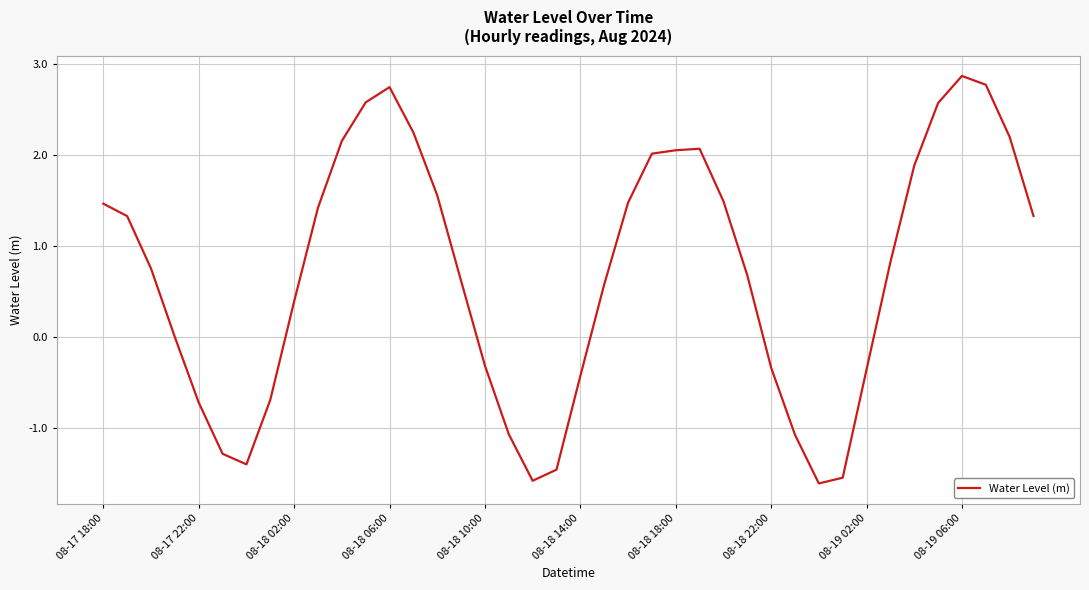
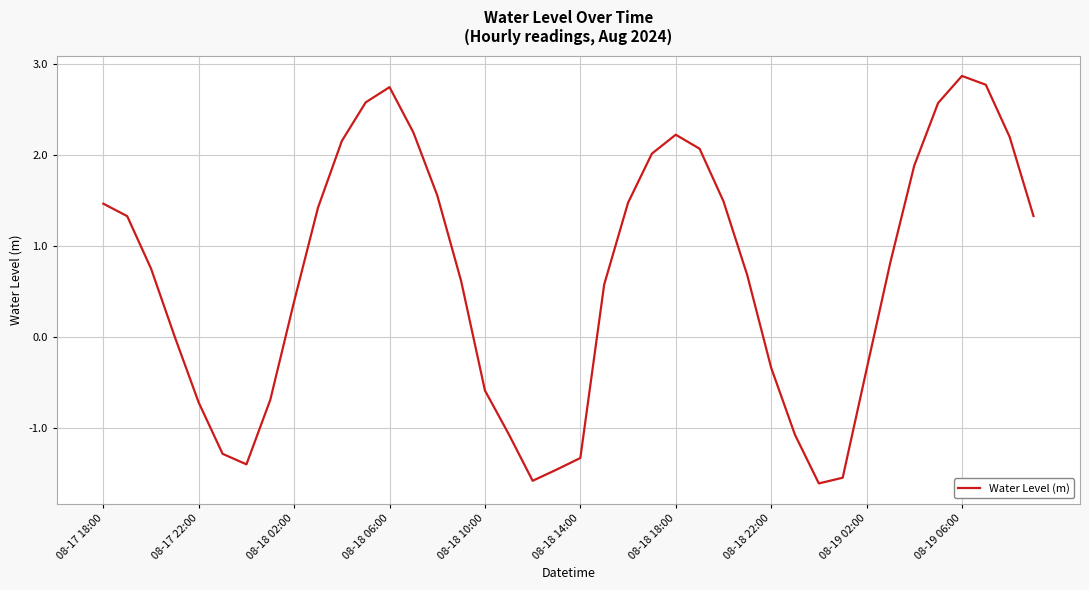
08-18 10:00: -0.3 -> -0.6
08-18 14:00: -0.4 -> -1.3
08-18 18:00: 2.0 -> 2.2
